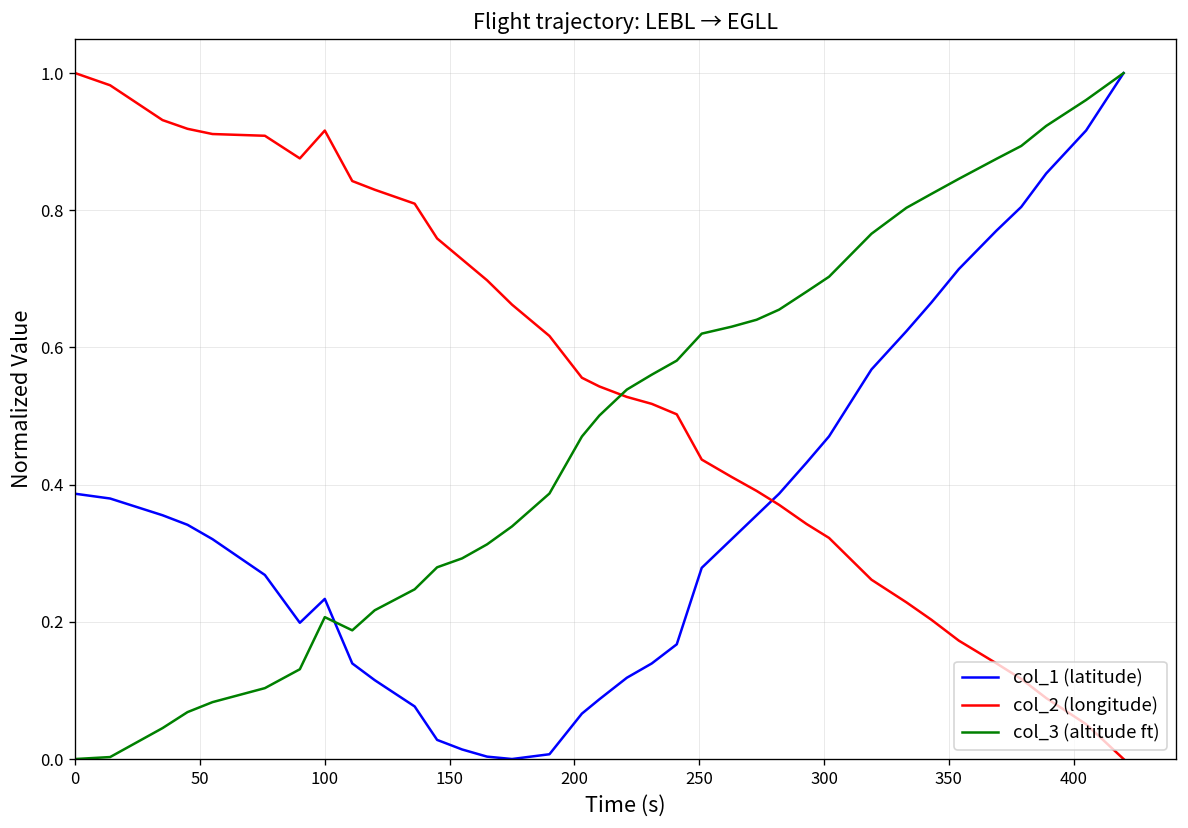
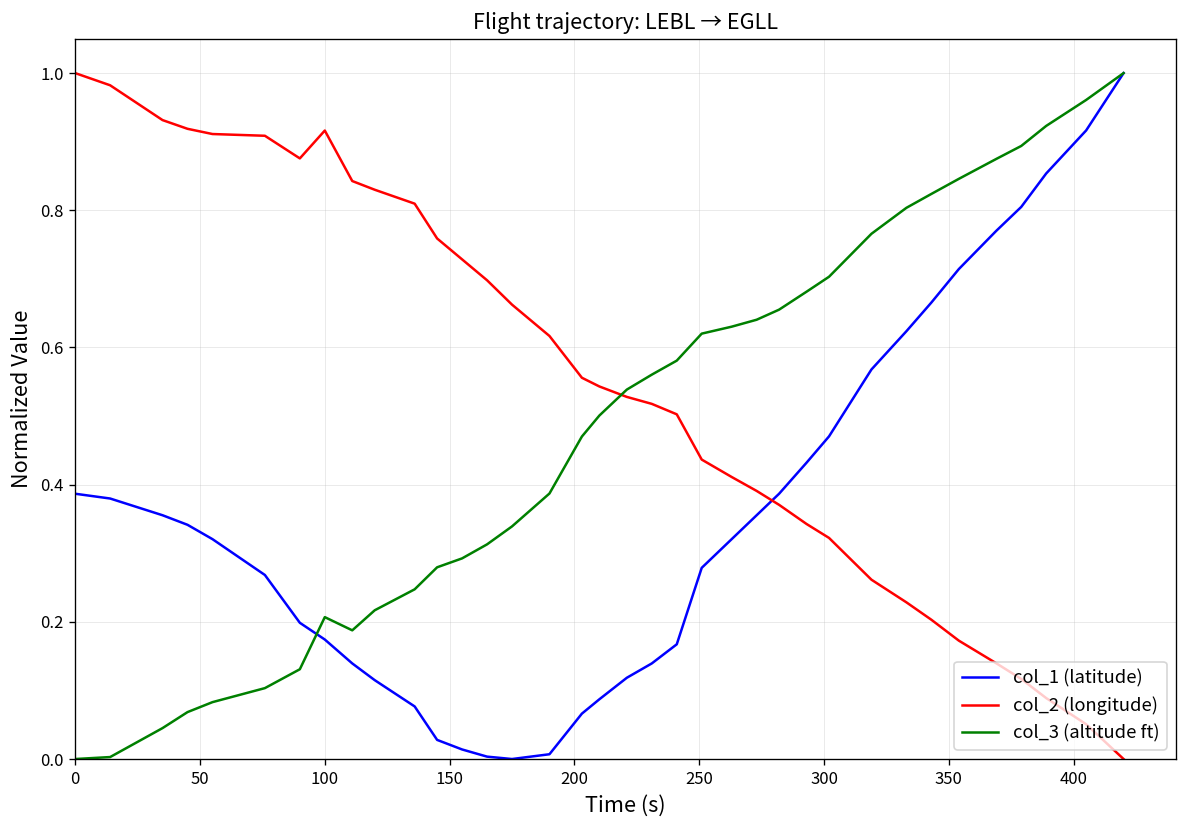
col_1 (latitude), 100: 0.23 -> 0.17
